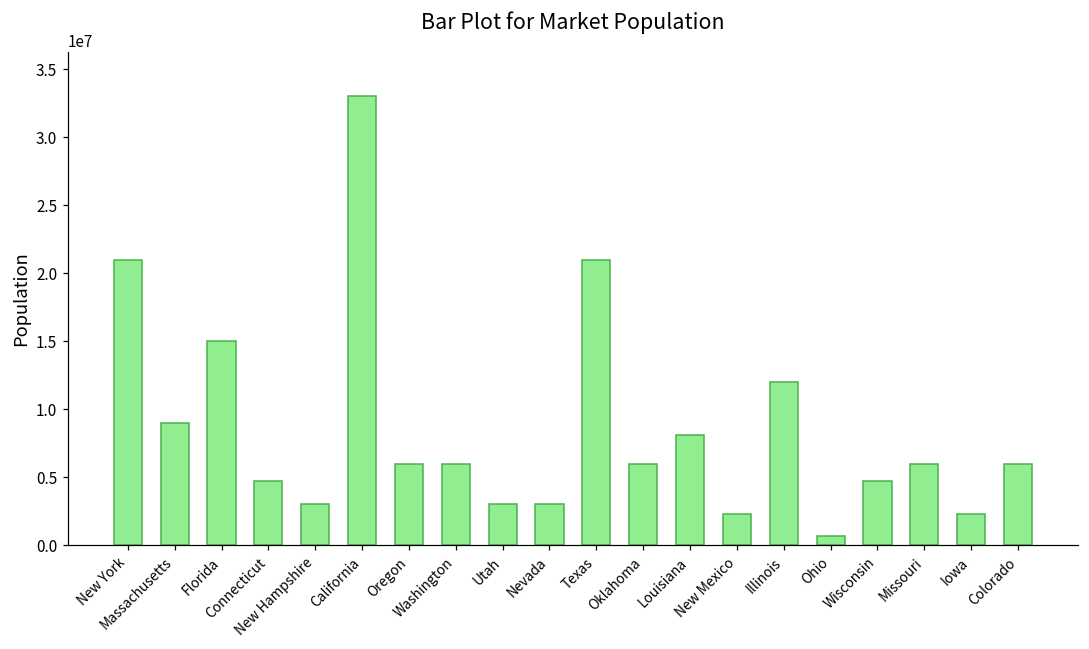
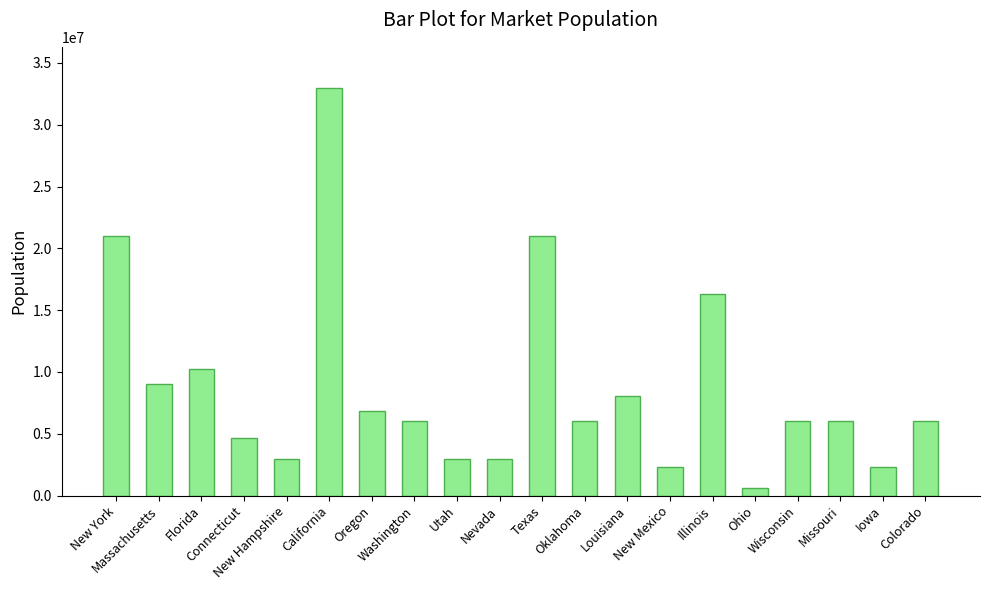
Florida: 15000000 -> 10300000
Oregon: 6000000 -> 6900000
Illinois: 12000000 -> 16300000
Wisconsin: 4700000 -> 6000000
